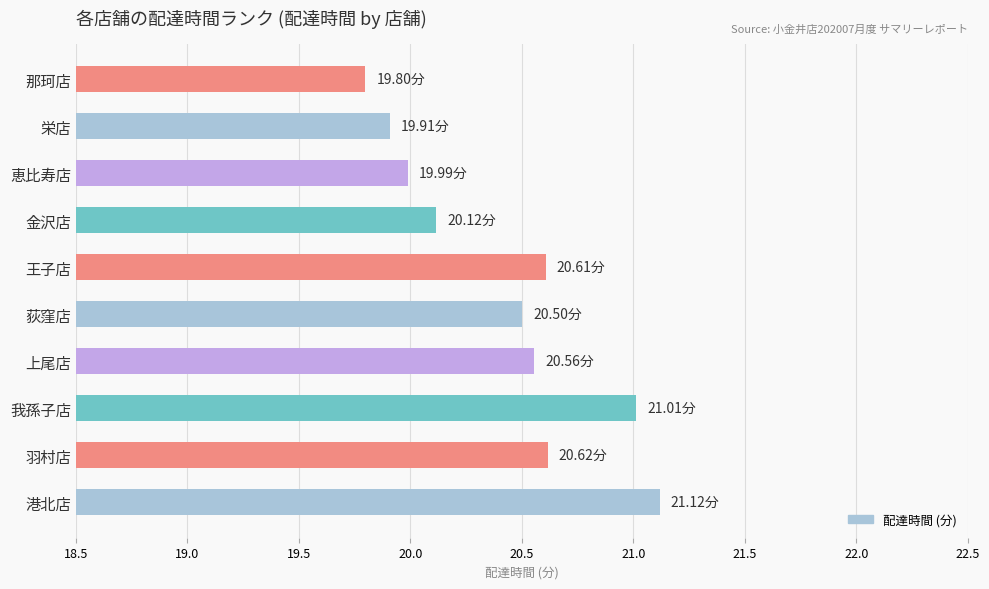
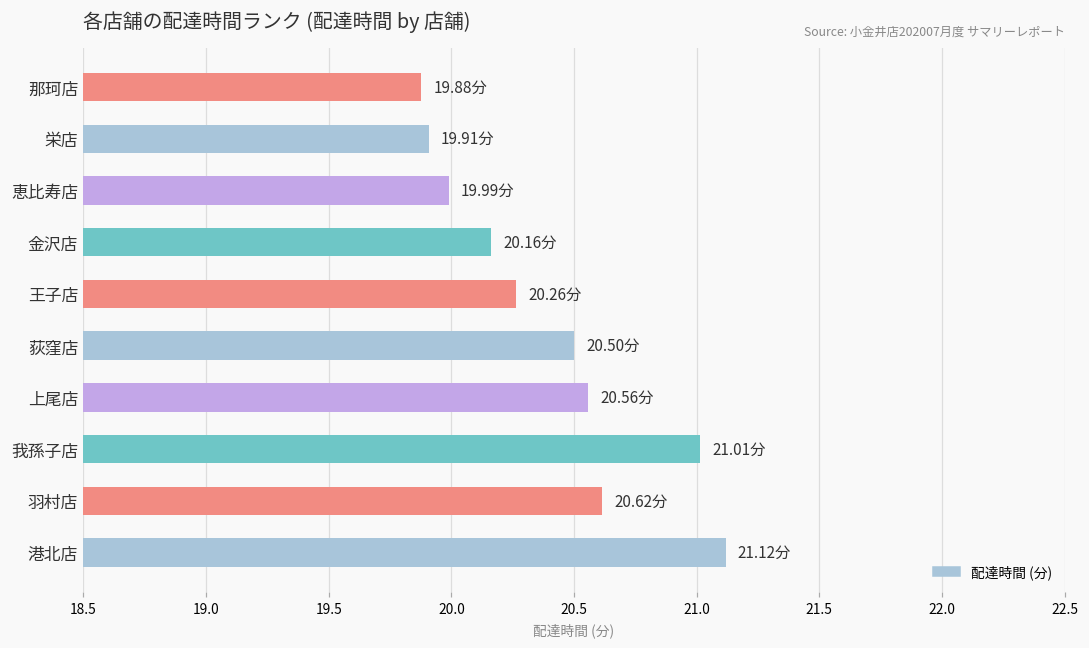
那珂店: 19.80分 -> 19.88分
金沢店: 20.12分 -> 20.16分
王子店: 20.61分 -> 20.26分
